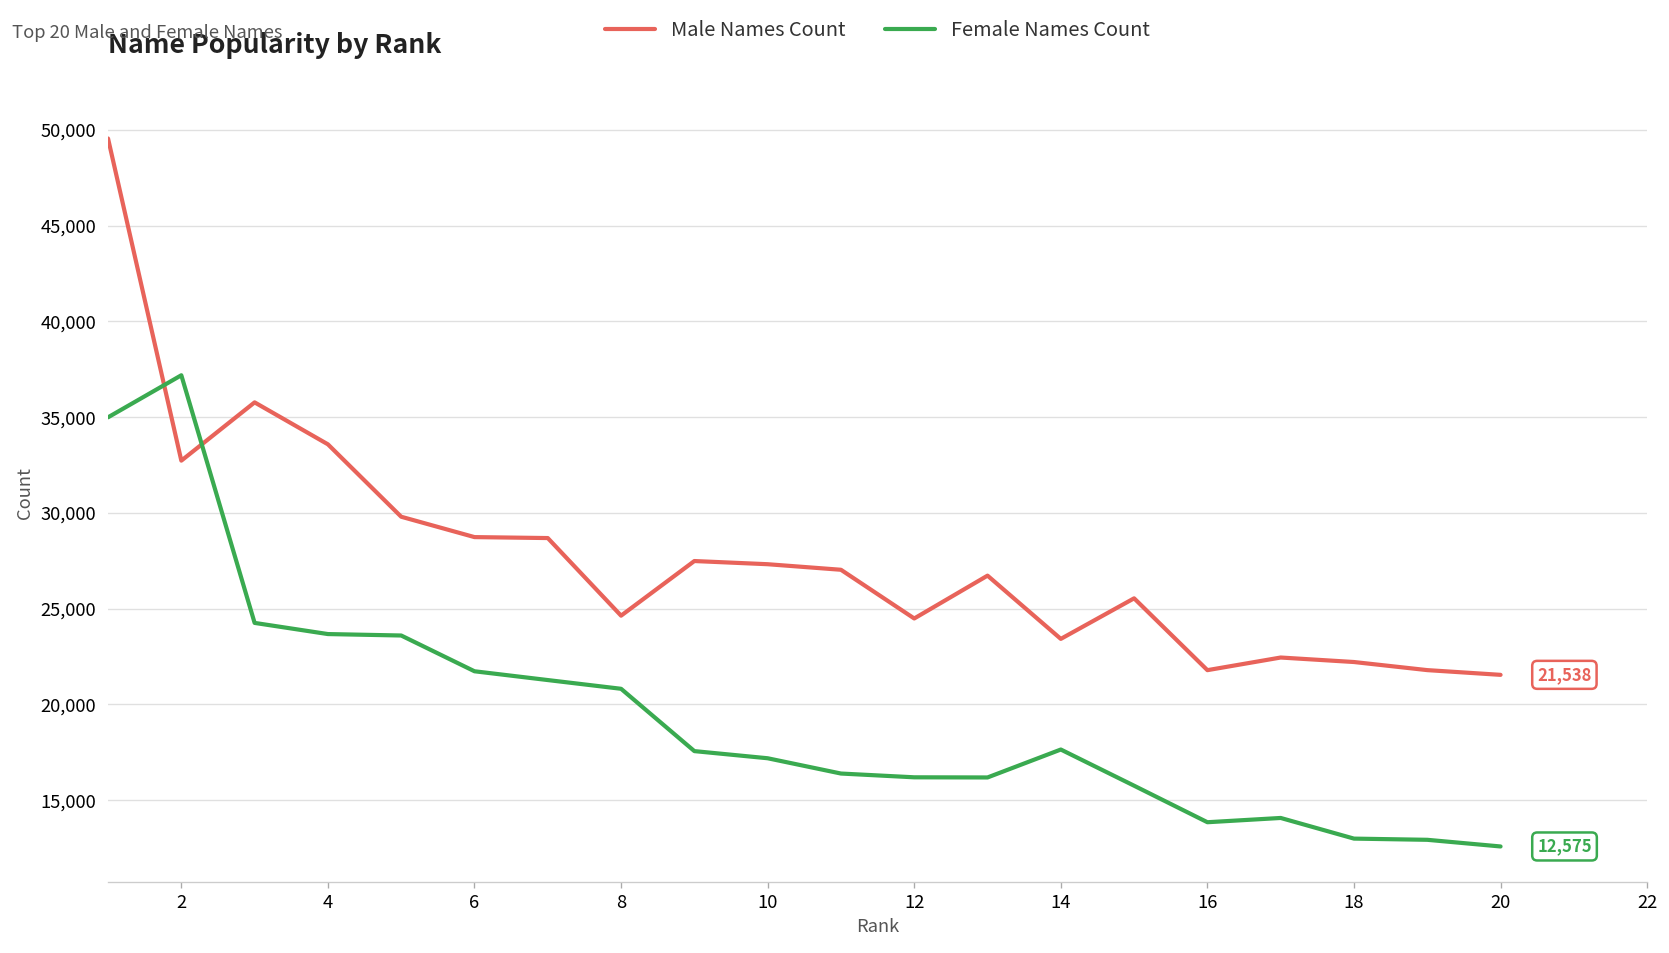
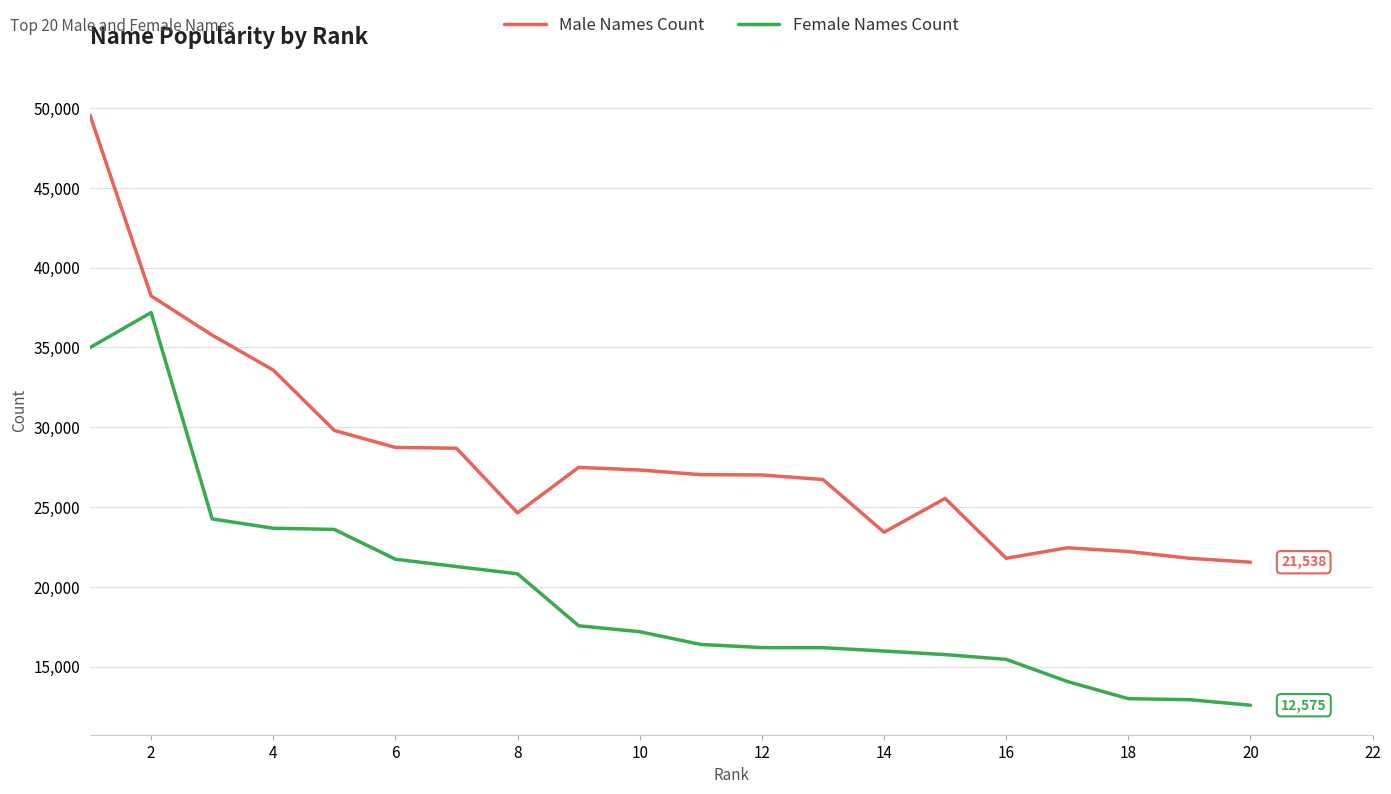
Male Names Count, 2: 32,700 -> 38,200
Male Names Count, 12: 24,500 -> 27,000
Female Names Count, 14: 17,600 -> 16,000
Female Names Count, 16: 13,800 -> 15,400
